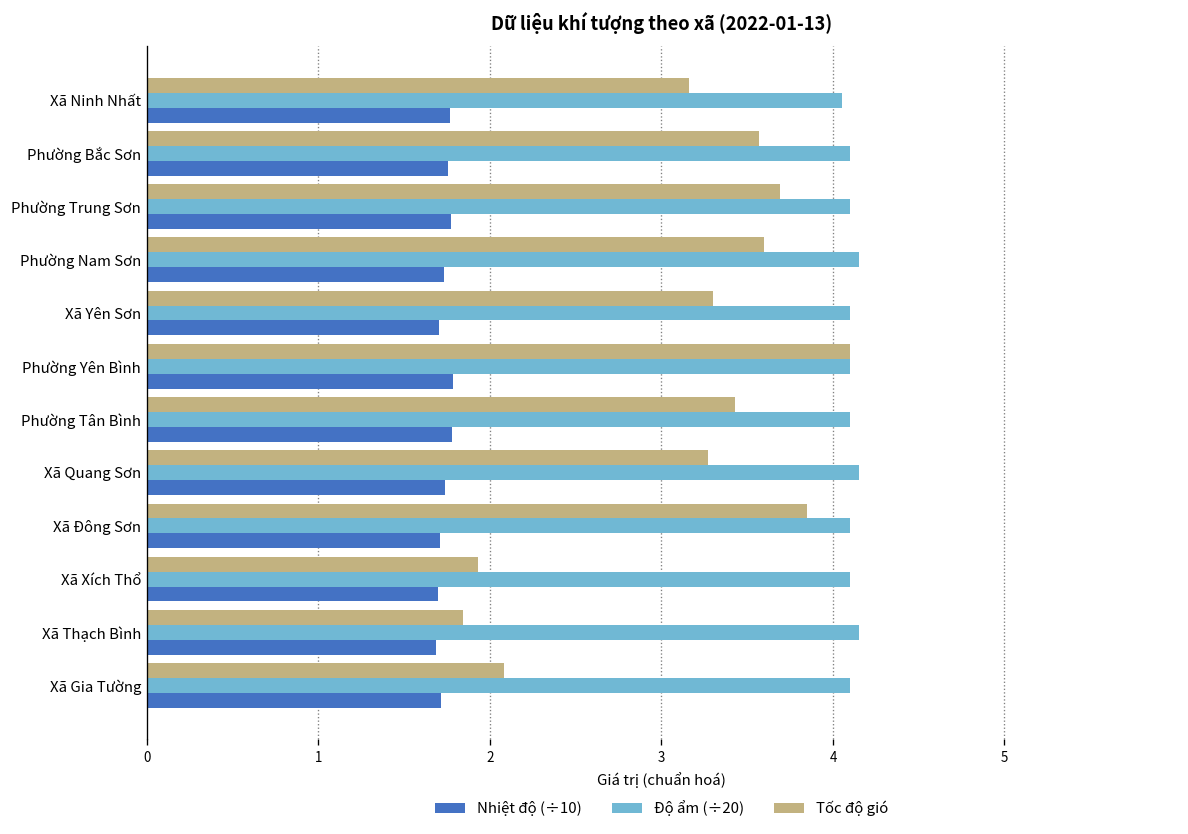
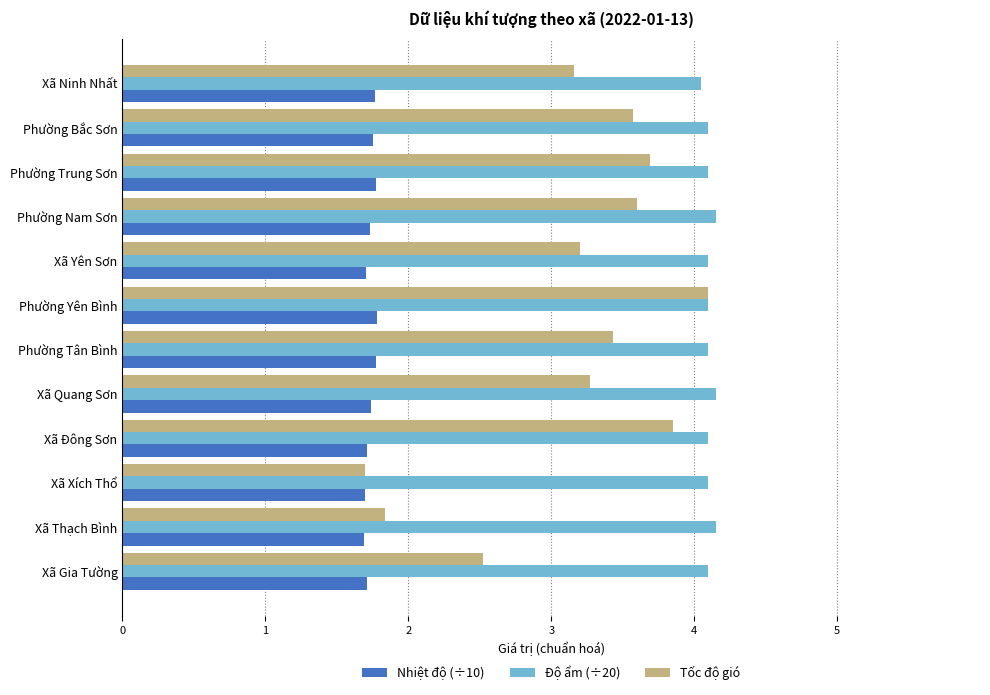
Tốc độ gió, Xã Yên Sơn: 3.3 -> 3.2
Tốc độ gió, Xã Xích Thổ: 1.93 -> 1.70
Tốc độ gió, Xã Gia Tường: 2.08 -> 2.52
